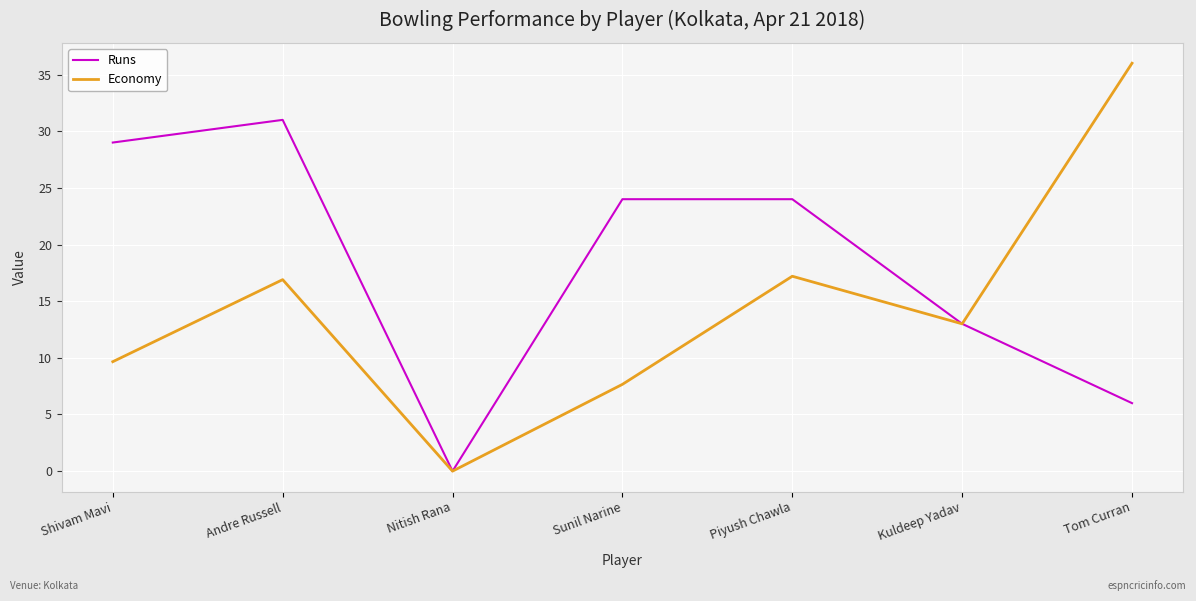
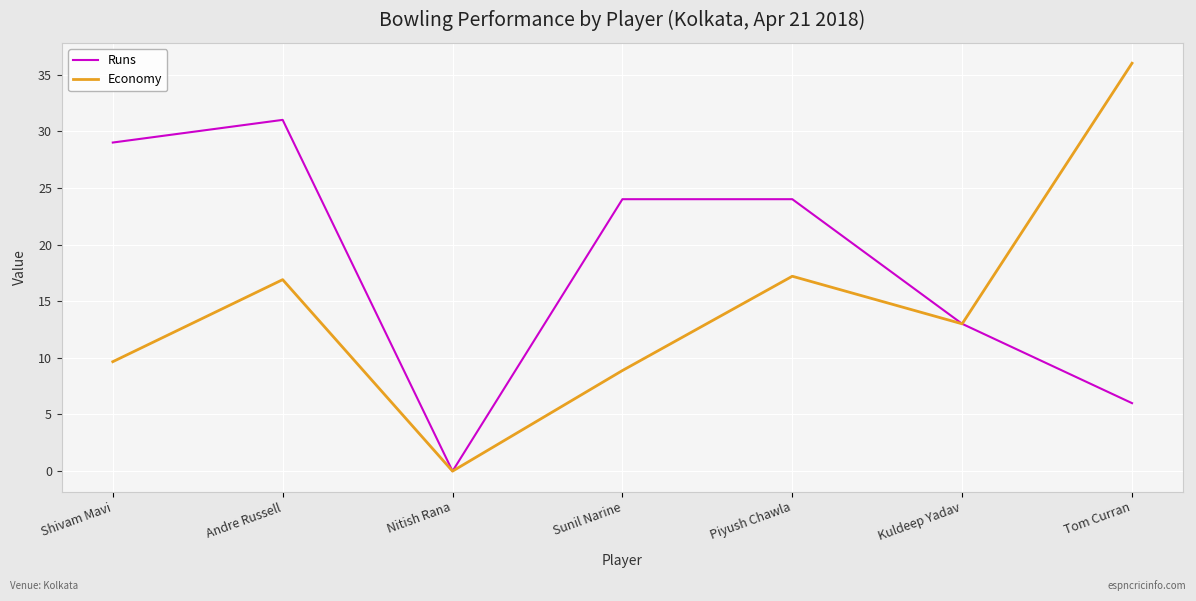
Economy, Sunil Narine: 7.7 -> 8.9
